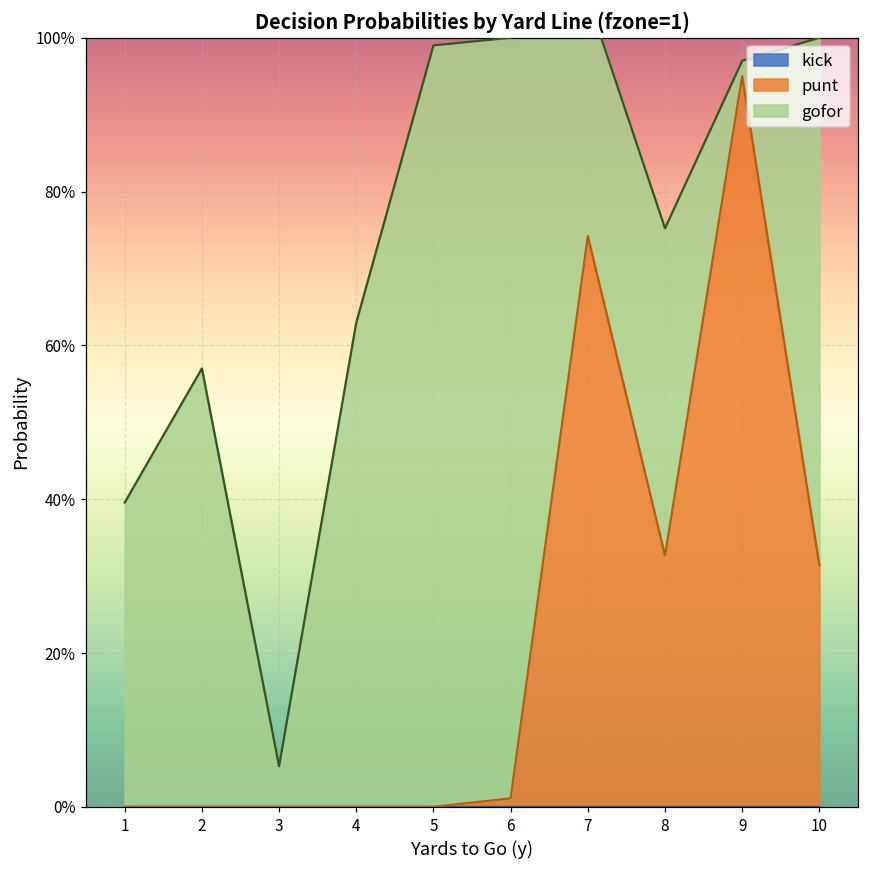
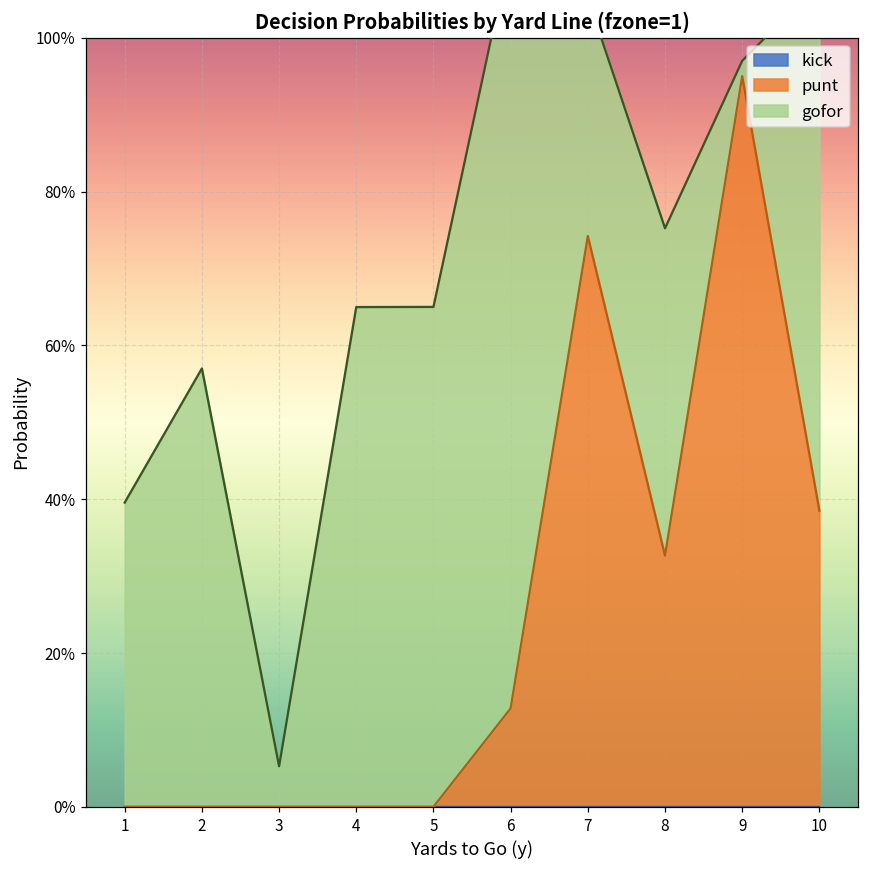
gofor, 4: 63% -> 65%
gofor, 5: 99% -> 65%
punt, 6: 1% -> 13%
punt, 10: 31% -> 39%
